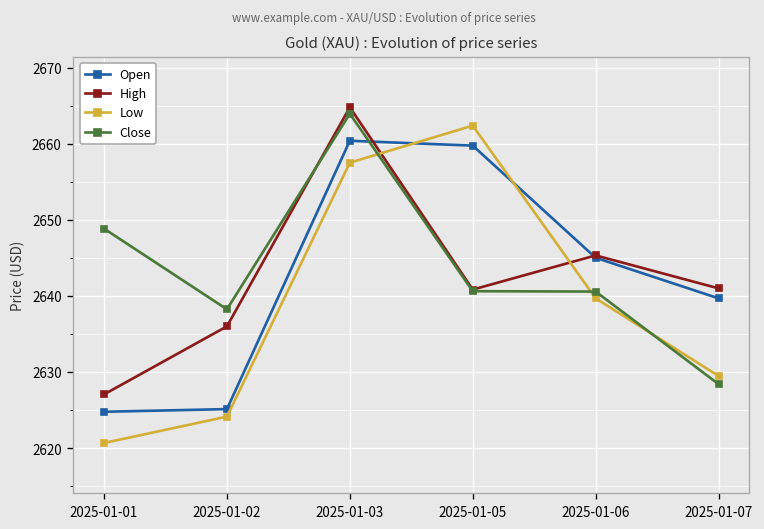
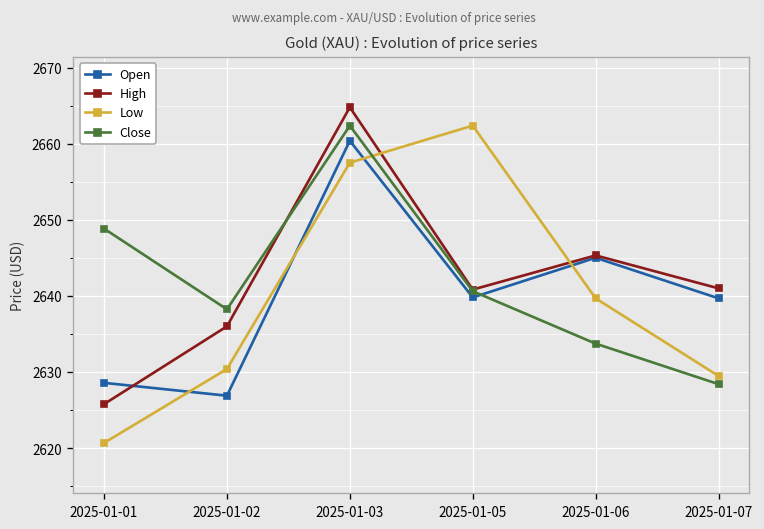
Open, 2025-01-01: 2625 -> 2629
High, 2025-01-01: 2627 -> 2626
Open, 2025-01-02: 2625 -> 2627
Low, 2025-01-02: 2624 -> 2630
Close, 2025-01-03: 2664 -> 2662
Open, 2025-01-05: 2660 -> 2640
Close, 2025-01-06: 2641 -> 2634
